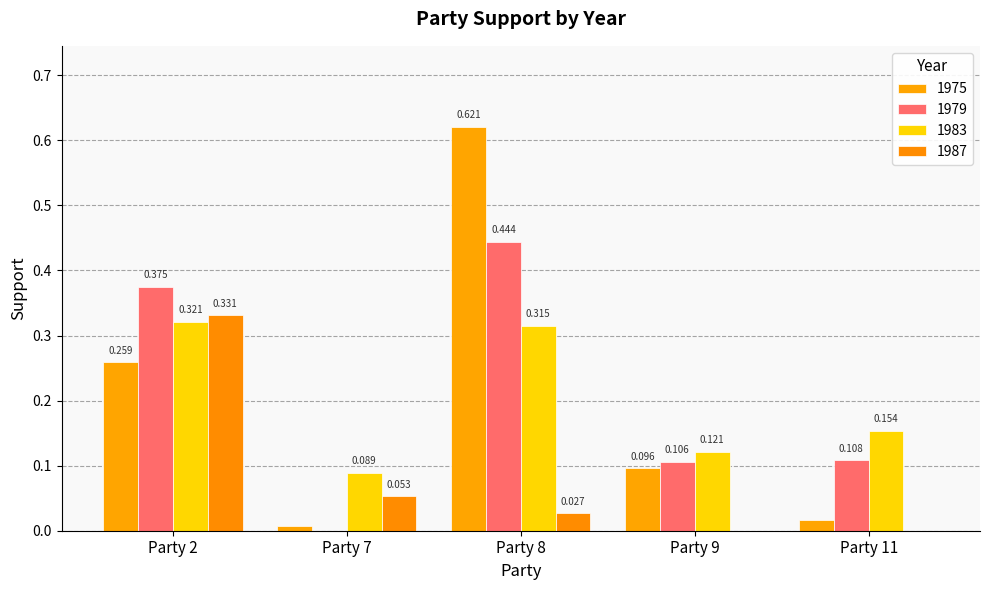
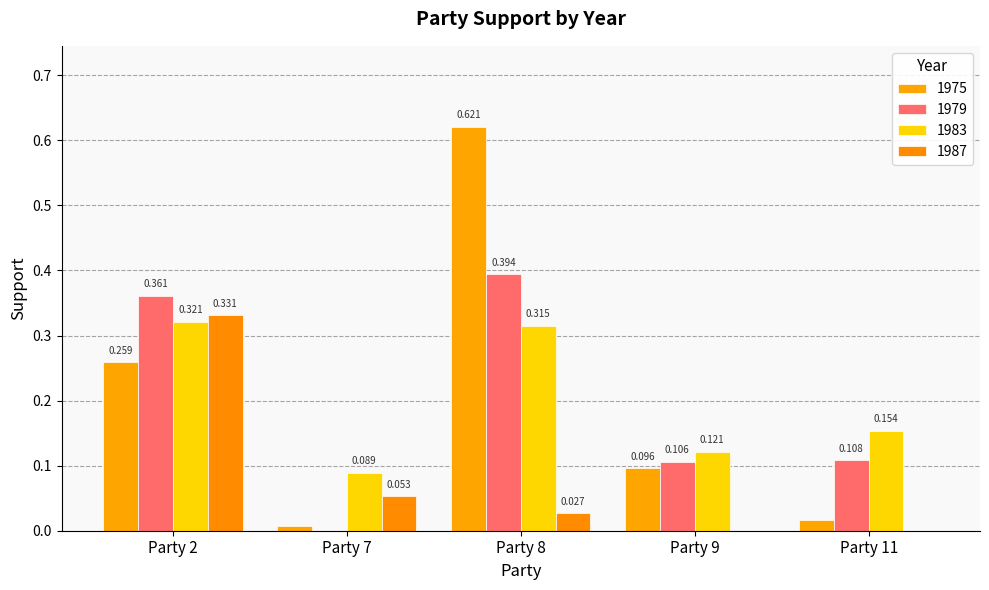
1979, Party 2: 0.375 -> 0.361
1979, Party 8: 0.444 -> 0.394
